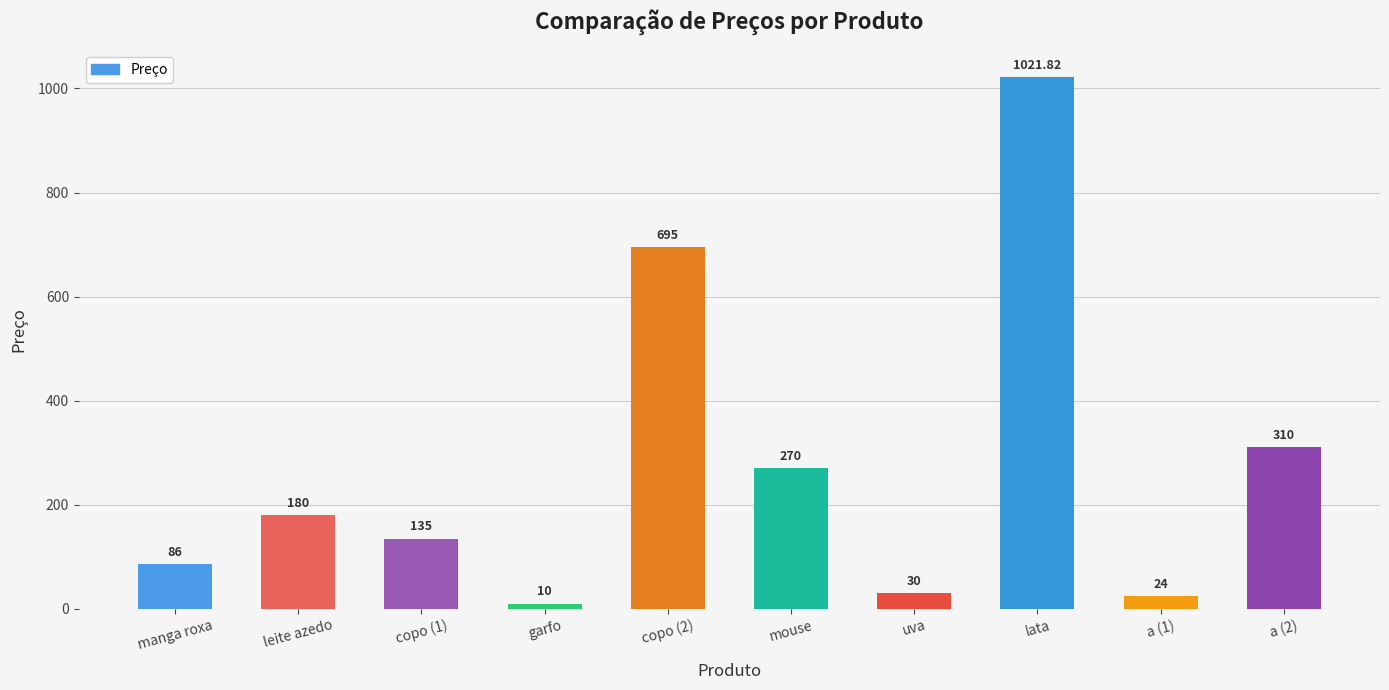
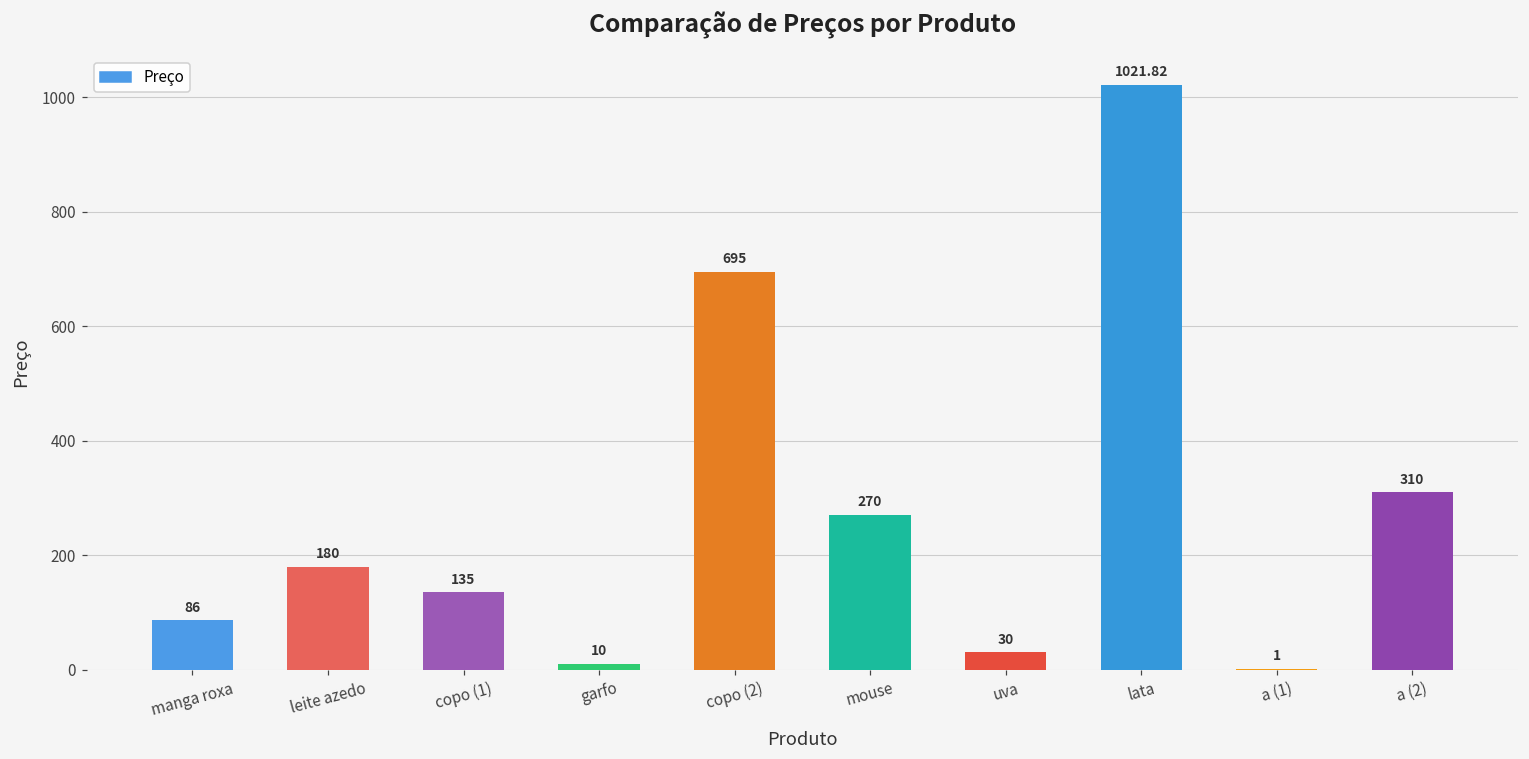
a (1): 24 -> 1
